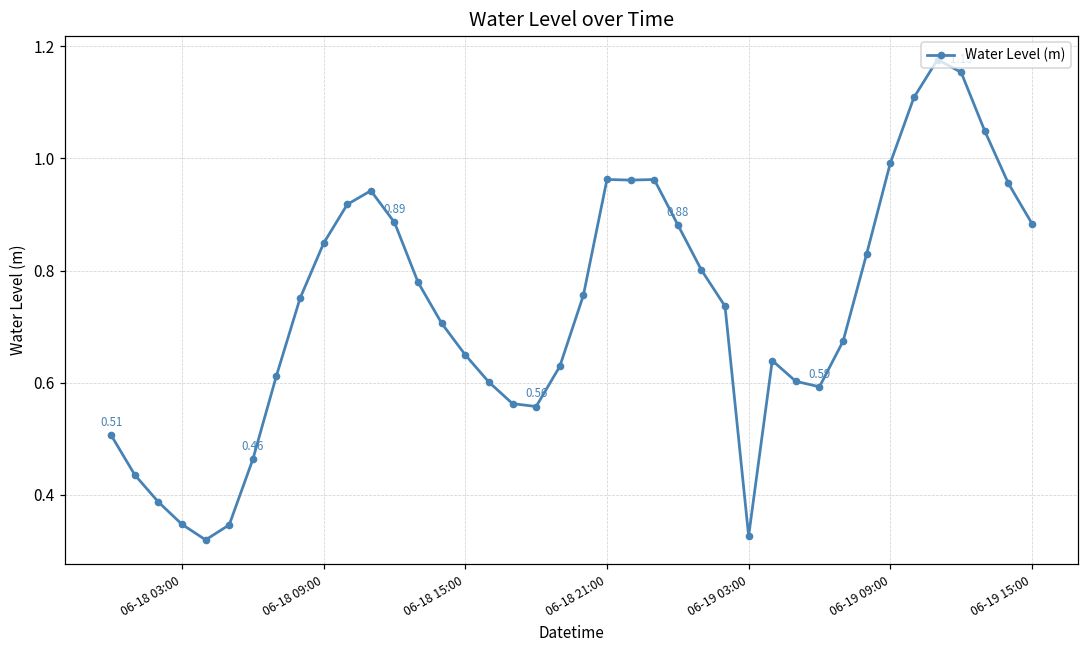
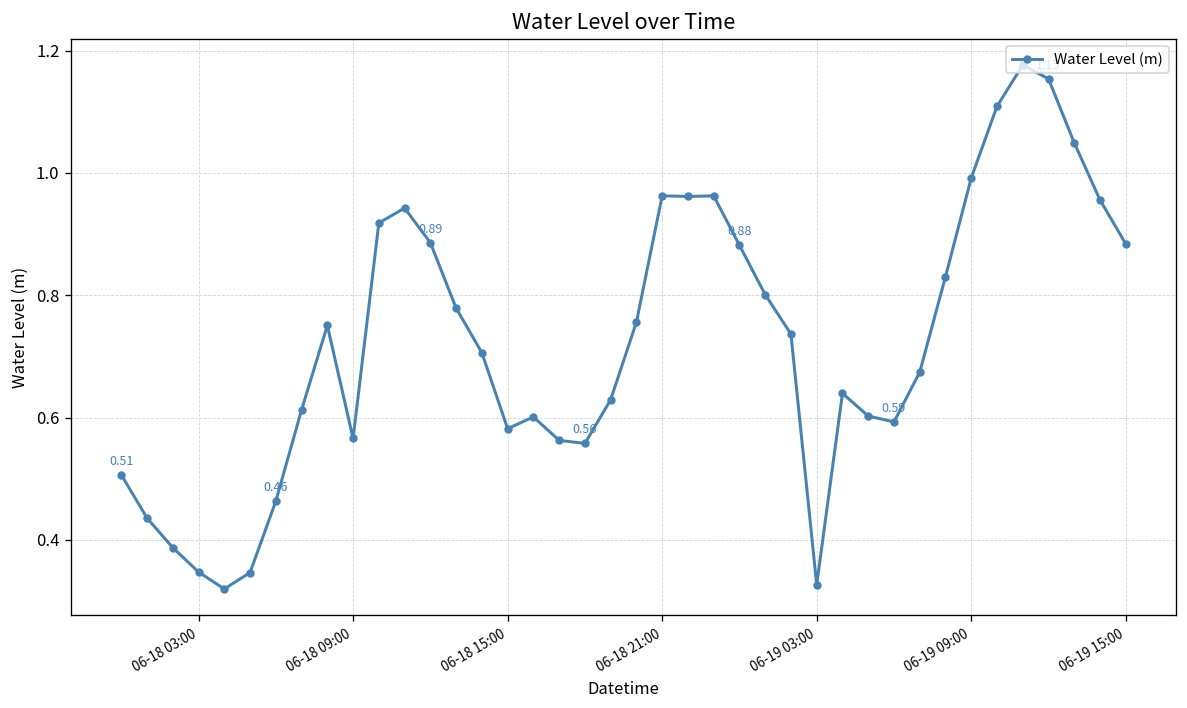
06-18 09:00: 0.85 -> 0.57
06-18 15:00: 0.65 -> 0.58
